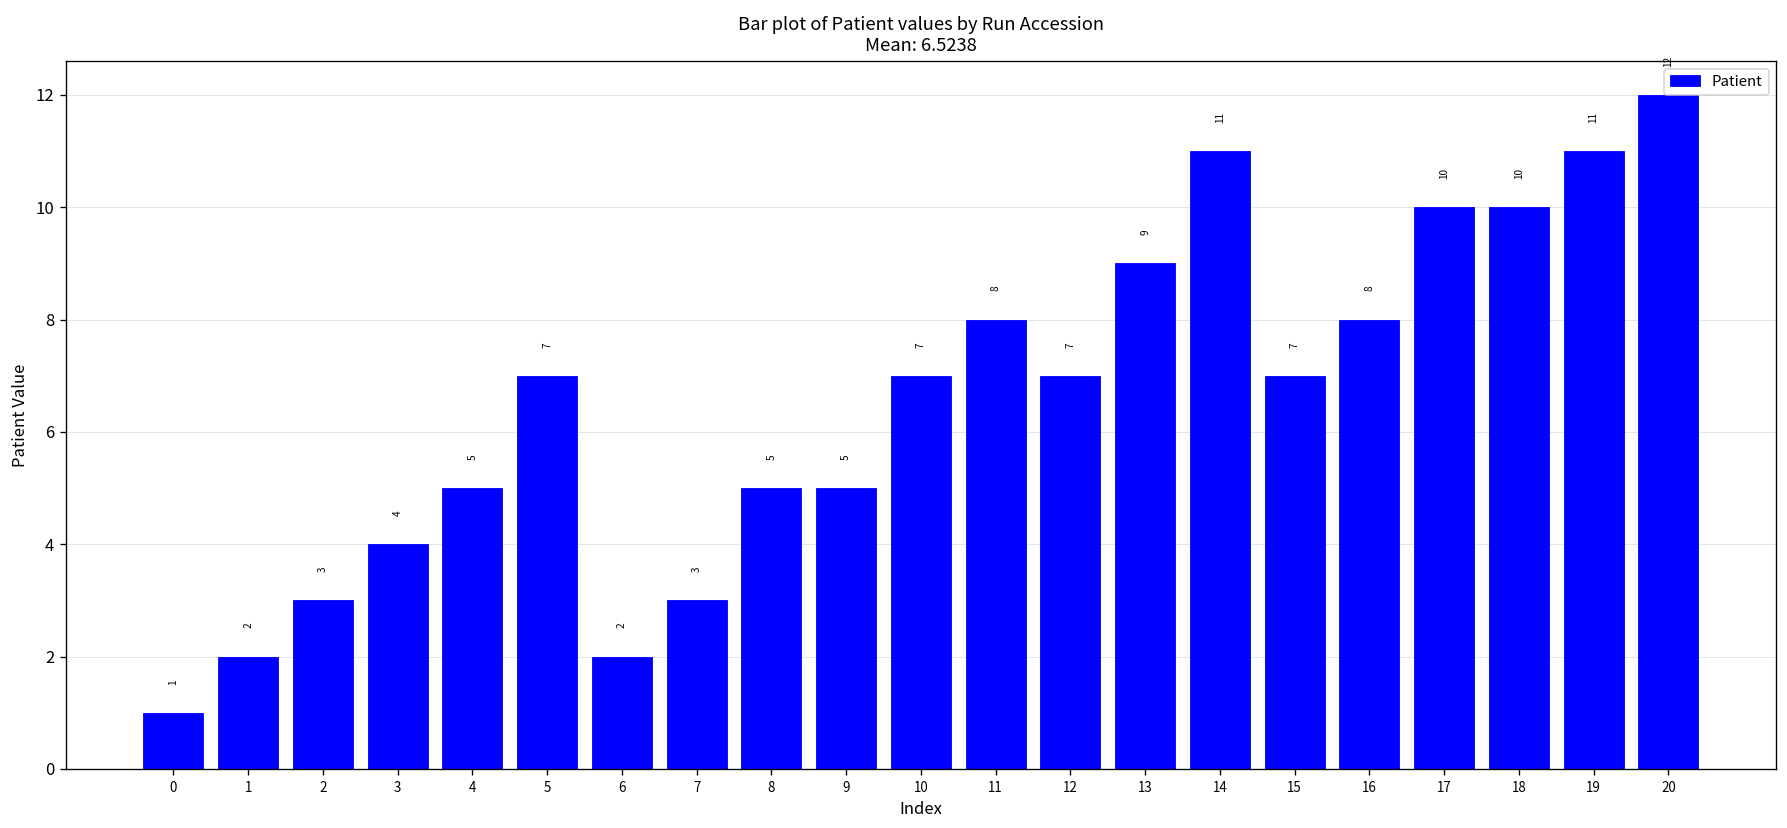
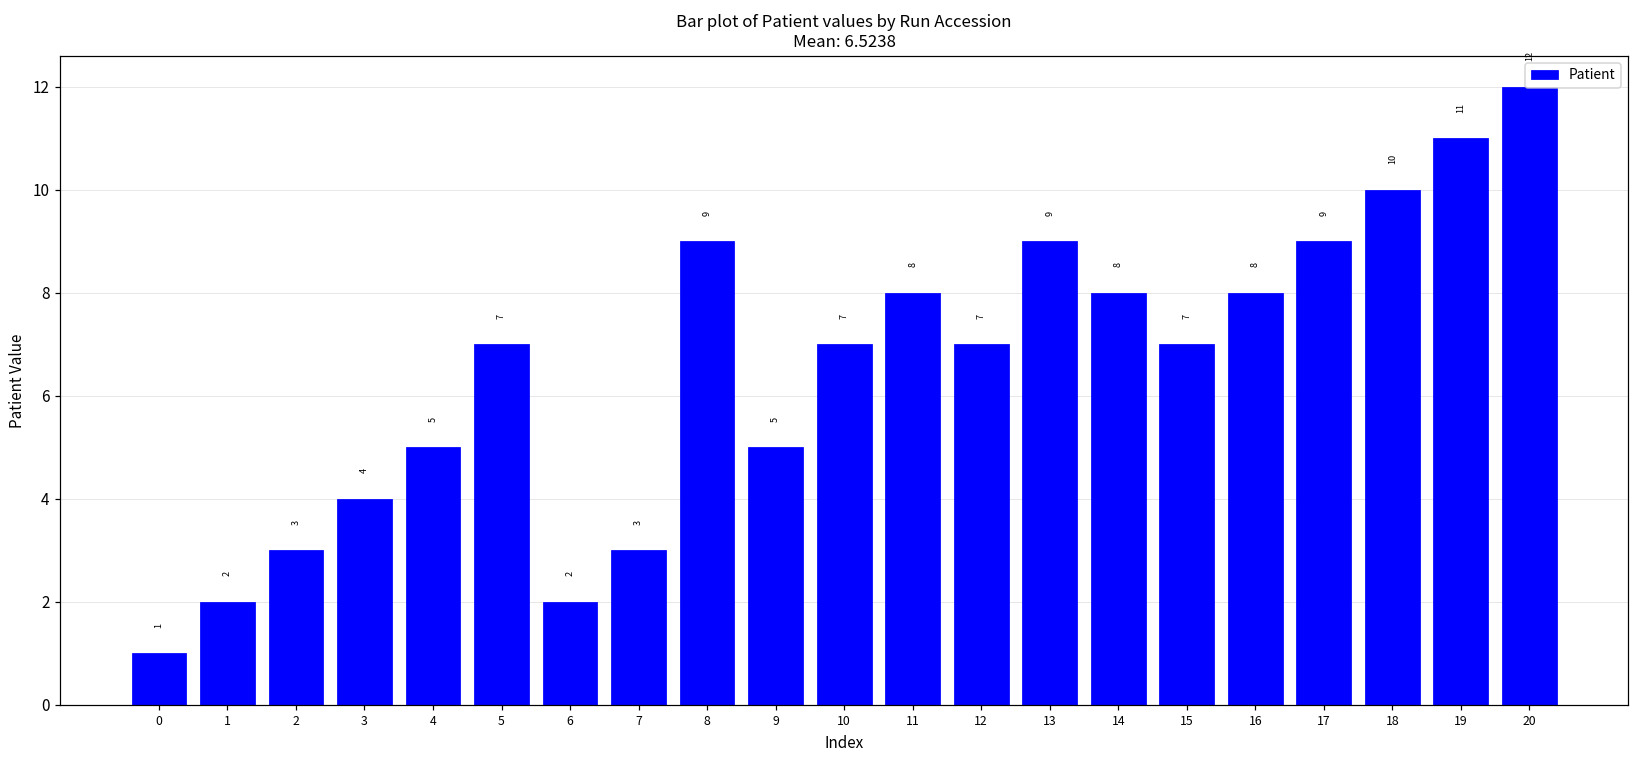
8: 5 -> 9
14: 11 -> 8
17: 10 -> 9
